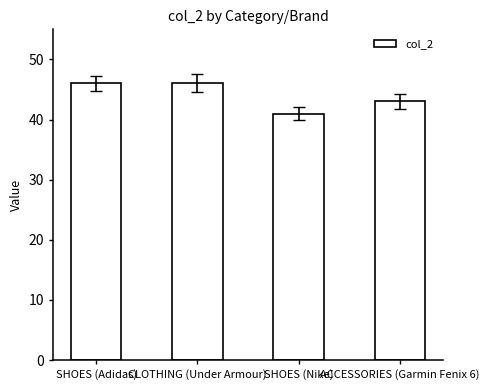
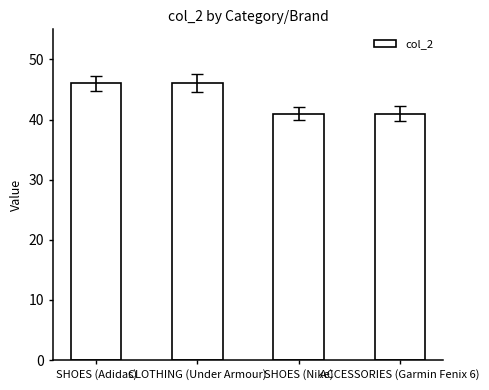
col_2, ACCESSORIES (Garmin Fenix 6): 43 -> 41
